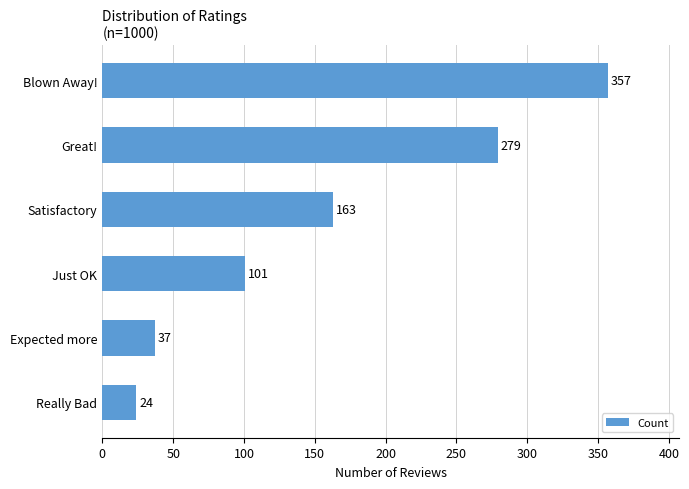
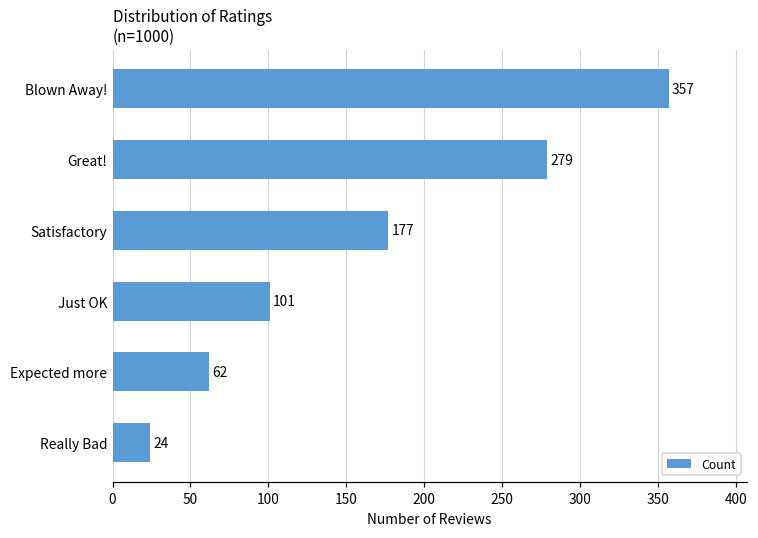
Satisfactory: 163 -> 177
Expected more: 37 -> 62
